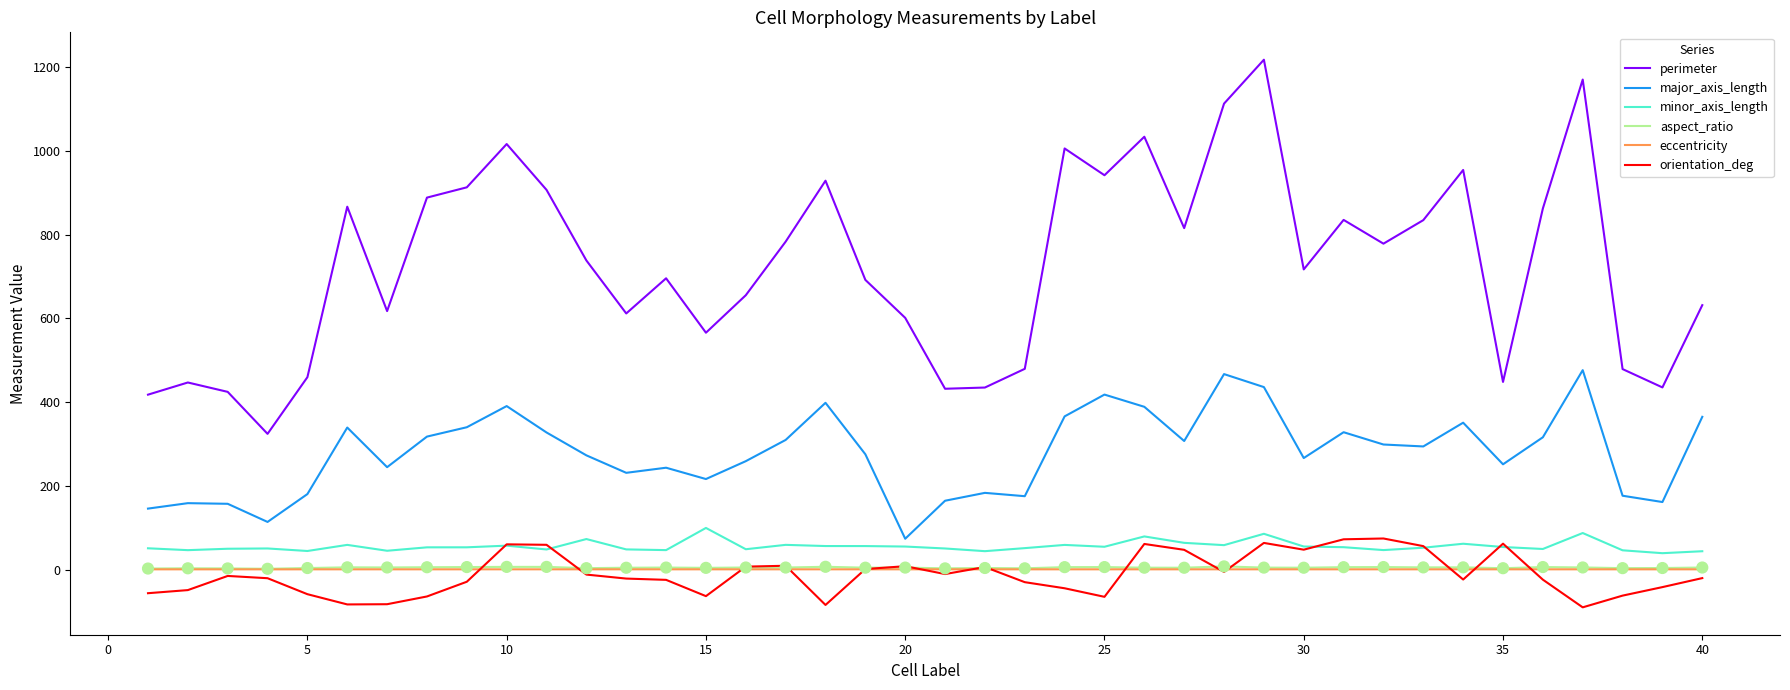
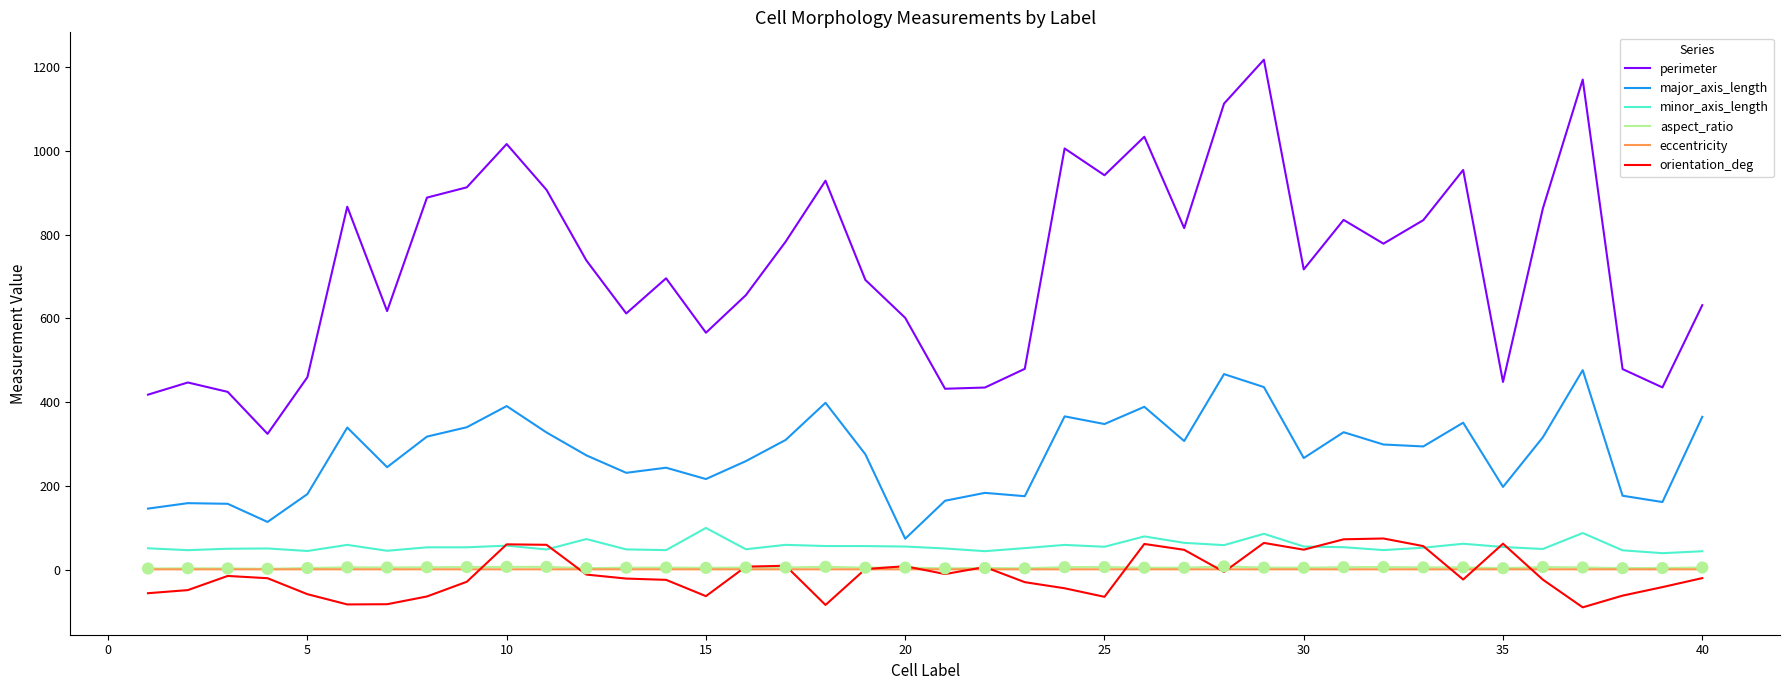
major_axis_length, 25: 420 -> 350
major_axis_length, 35: 250 -> 200
